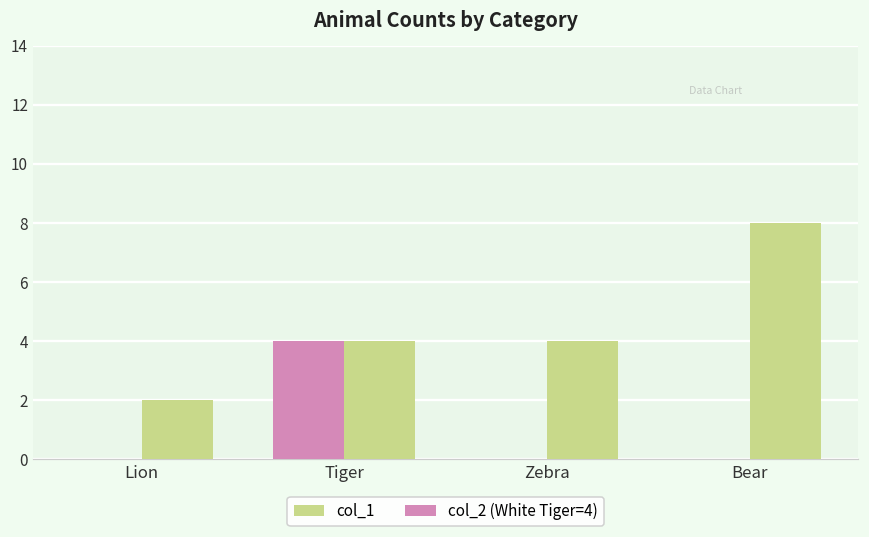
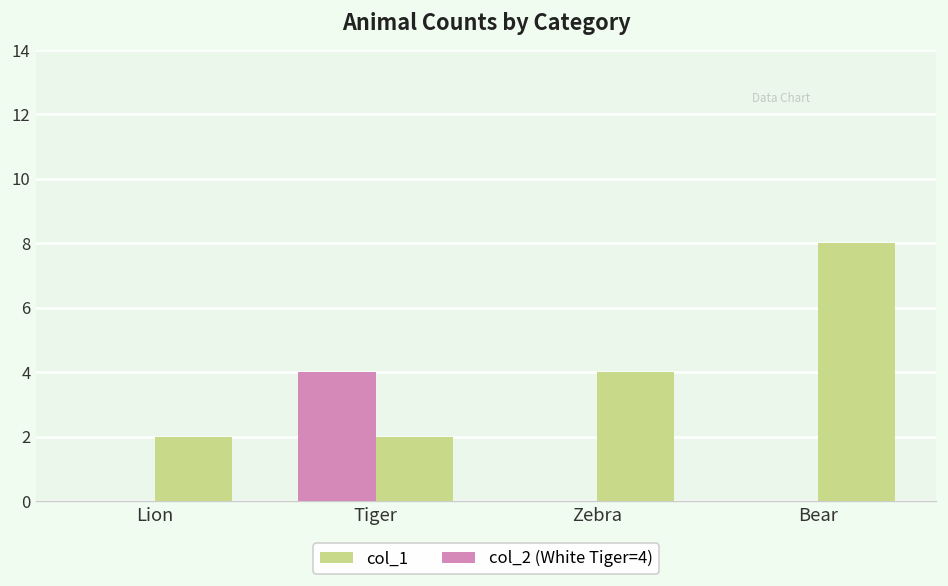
col_1, Tiger: 4 -> 2
